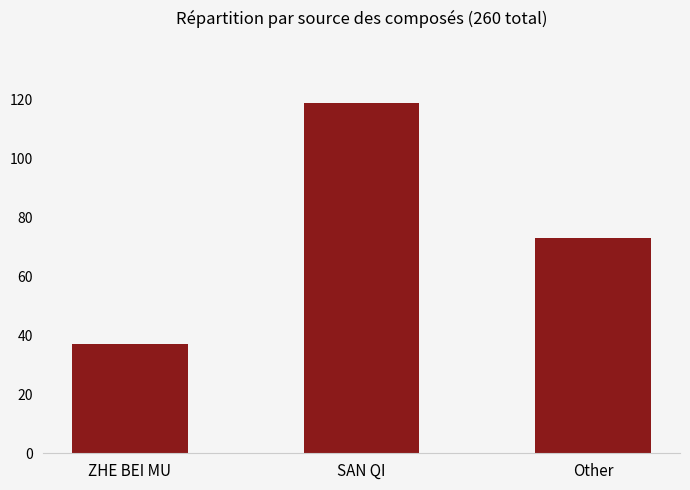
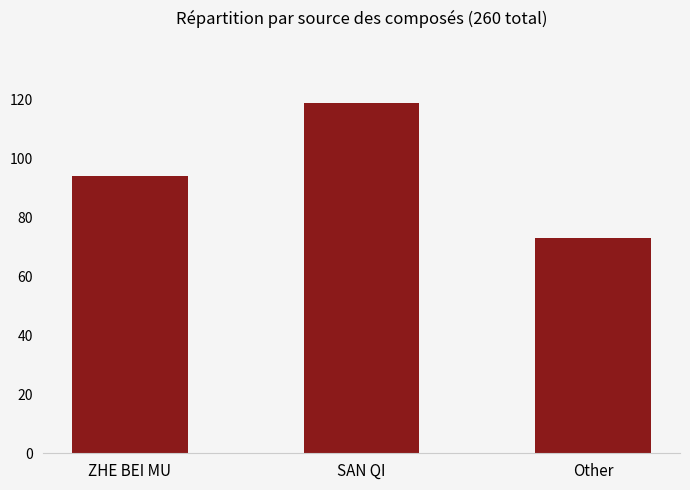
ZHE BEI MU: 37 -> 94
